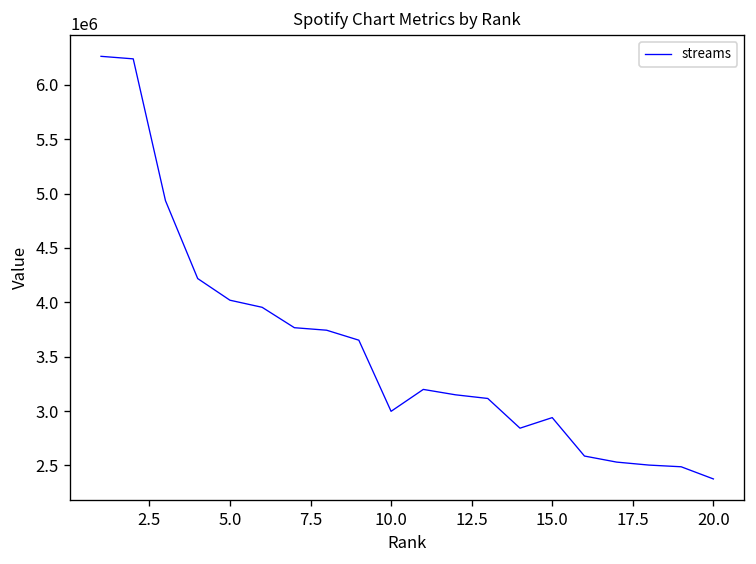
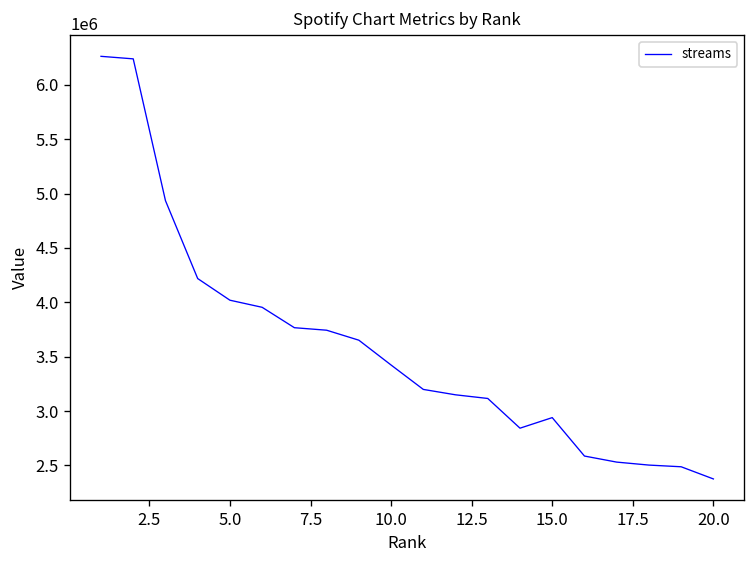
10.0: 3000000 -> 3400000
